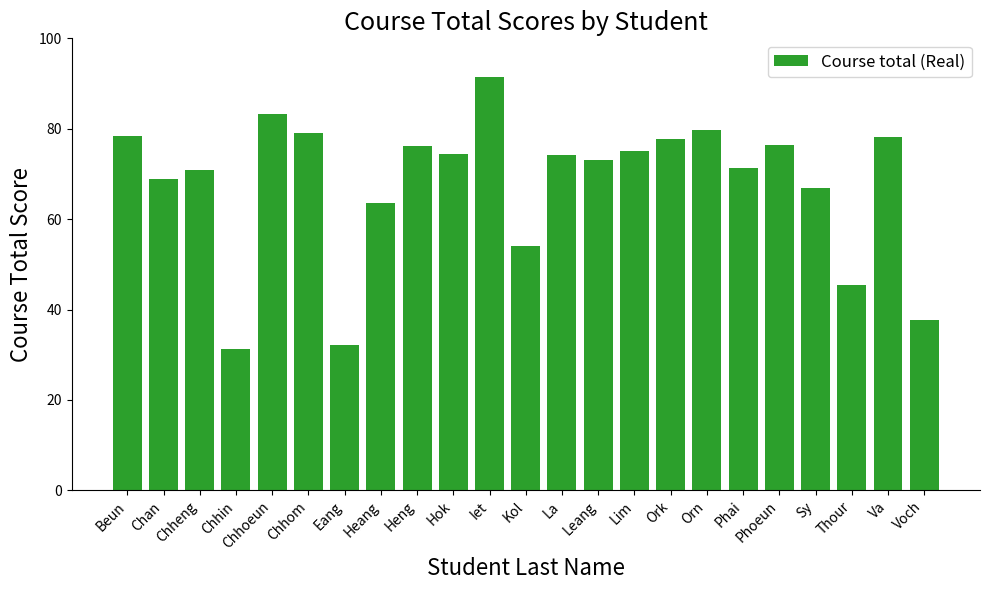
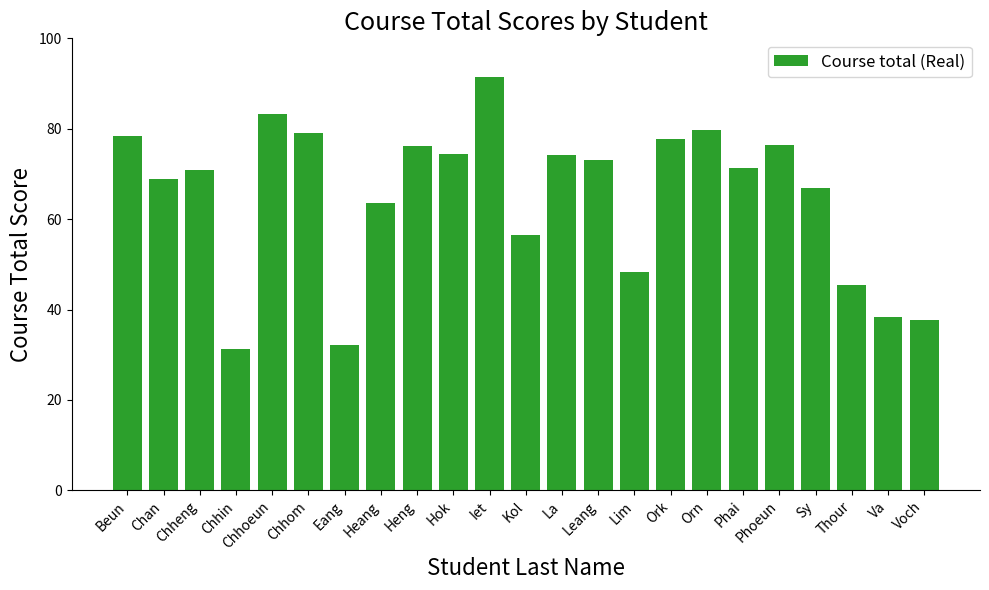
Kol: 54 -> 57
Lim: 75 -> 48
Va: 78 -> 38
